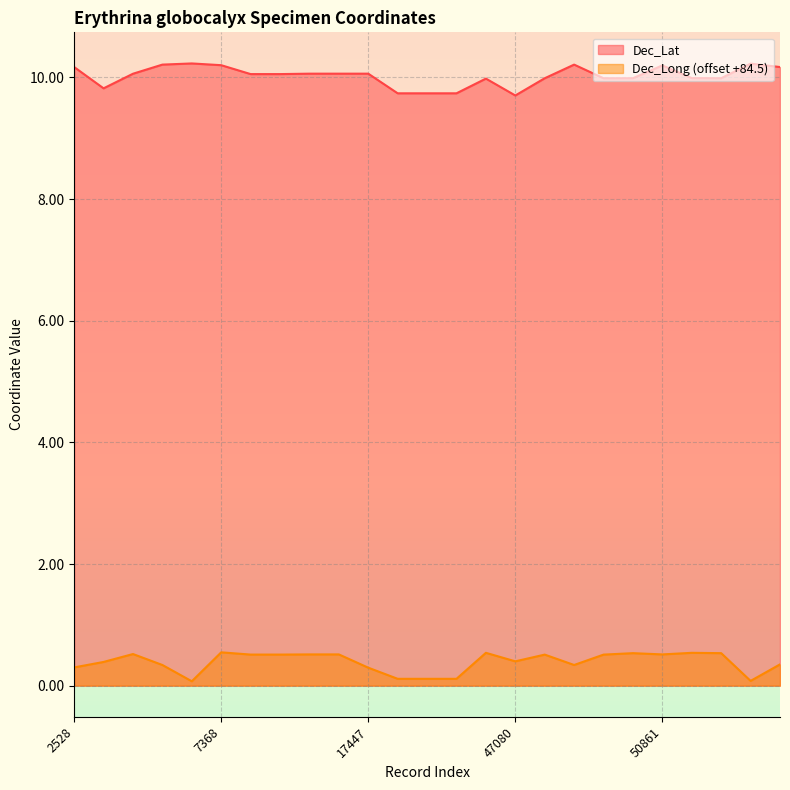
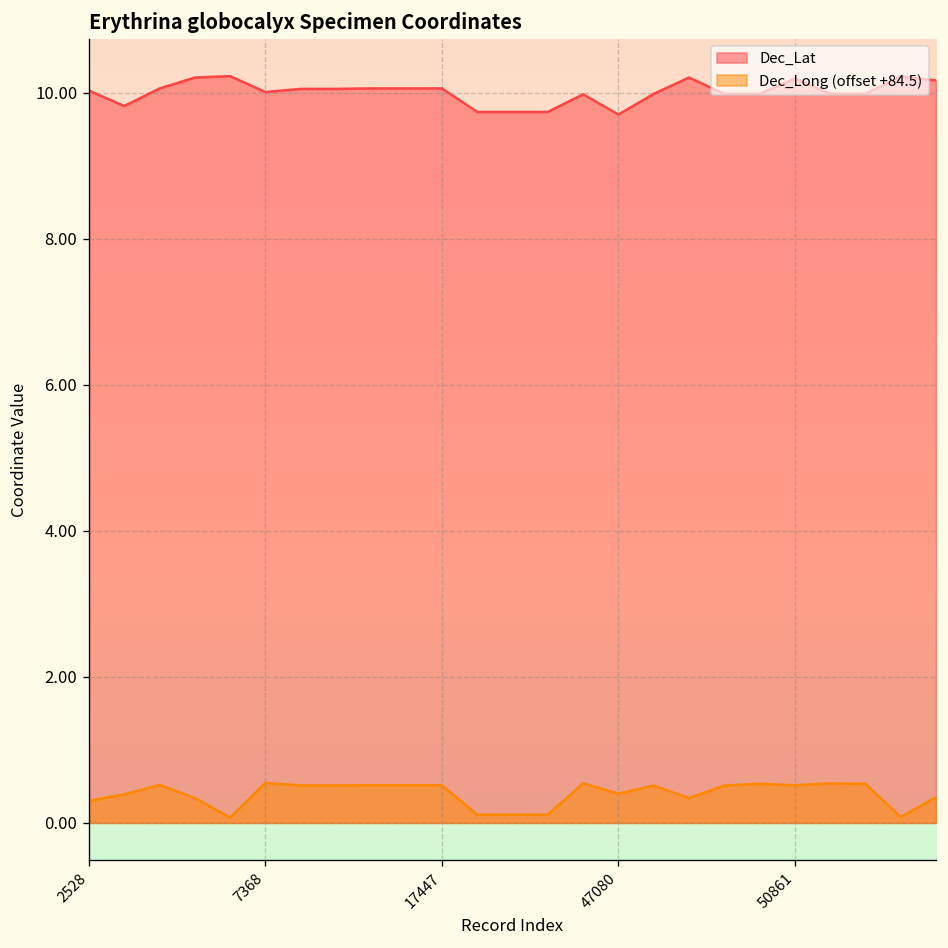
Dec_Lat, 2528: 10.2 -> 10.0
Dec_Lat, 7368: 10.2 -> 10.0
Dec_Long (offset +84.5), 17447: 0.3 -> 0.5
